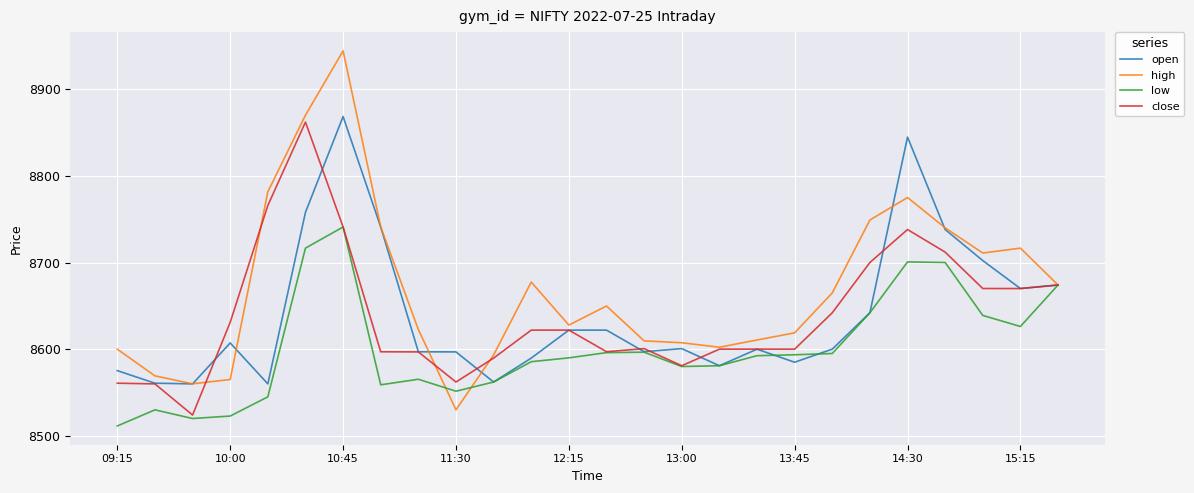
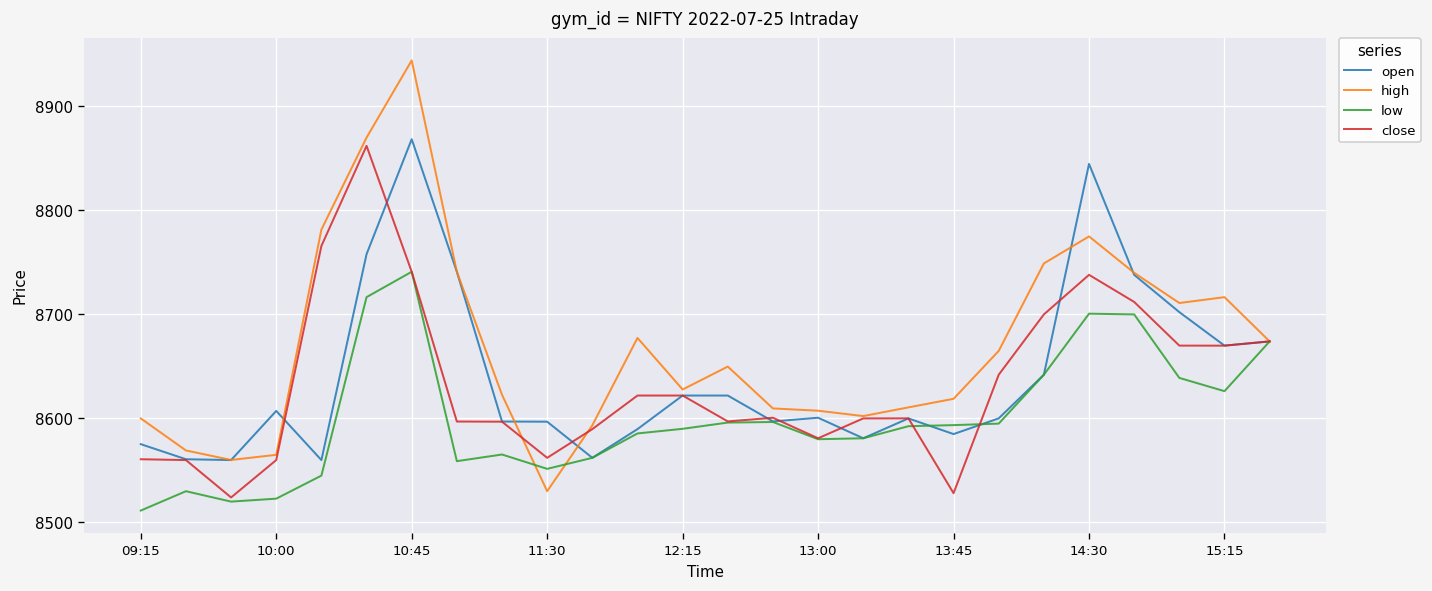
close, 10:00: 8630 -> 8560
close, 13:45: 8600 -> 8530
